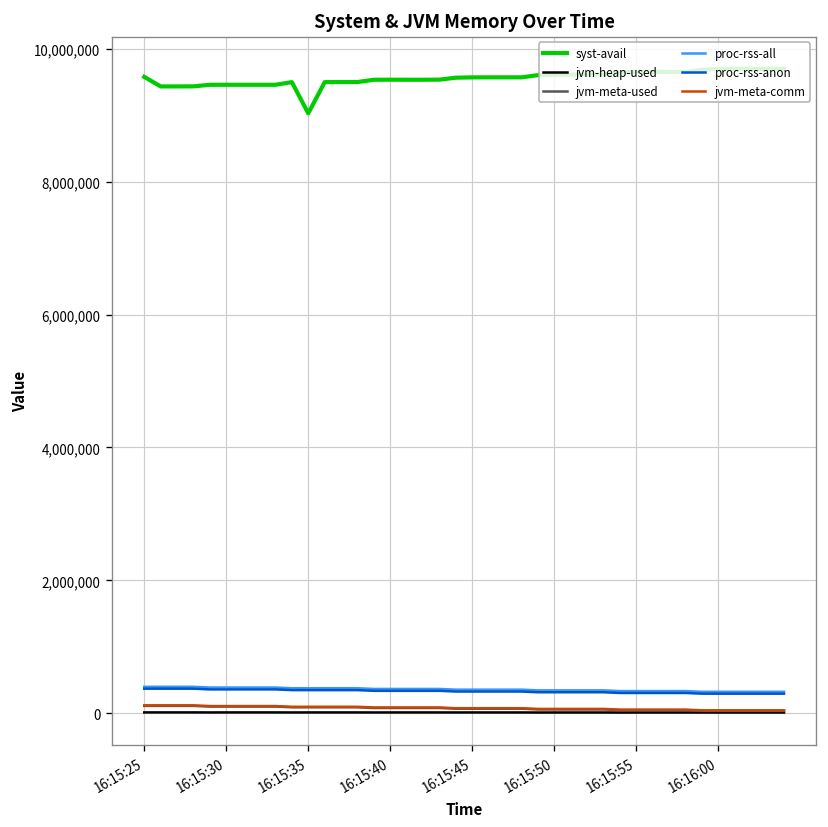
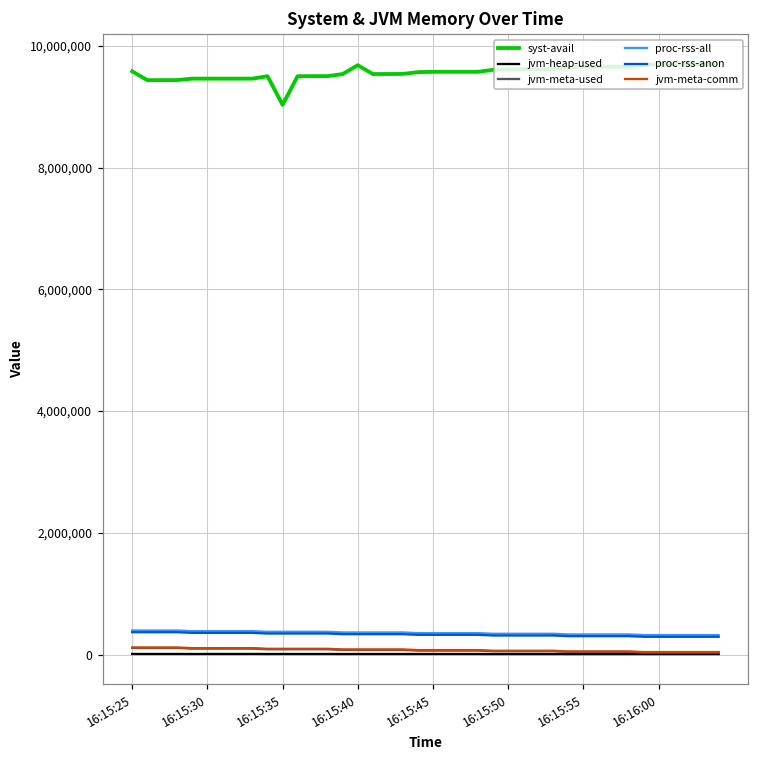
syst-avail, 16:15:40: 9,500,000 -> 9,700,000
